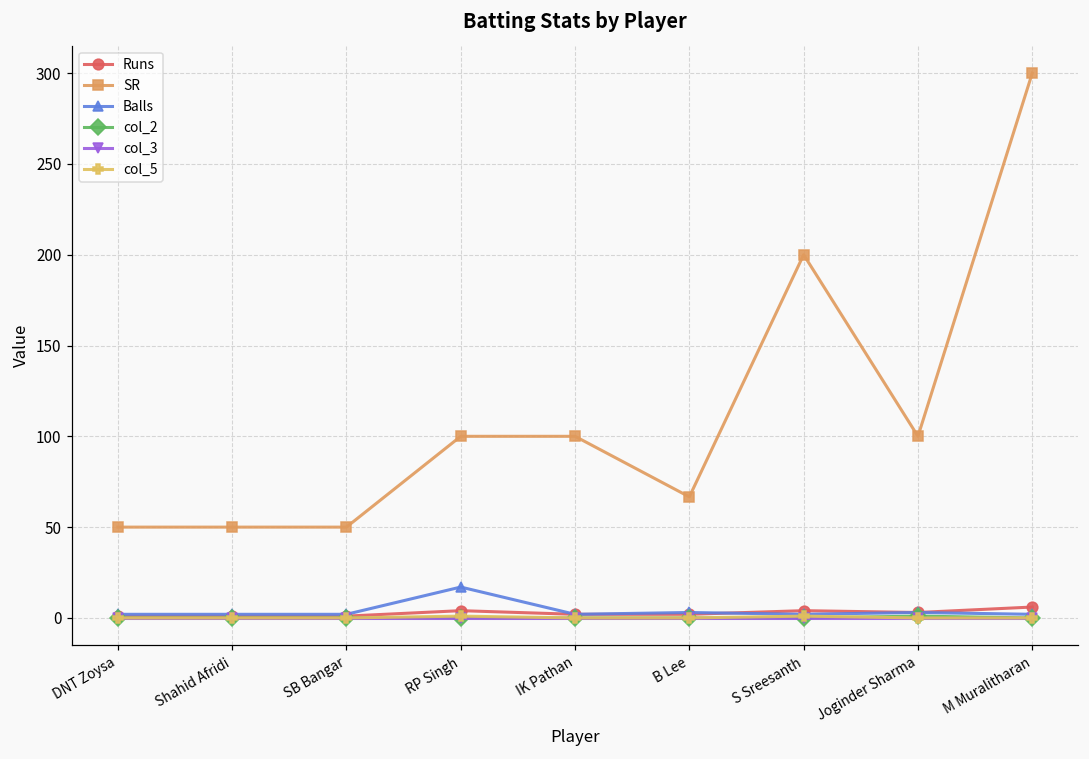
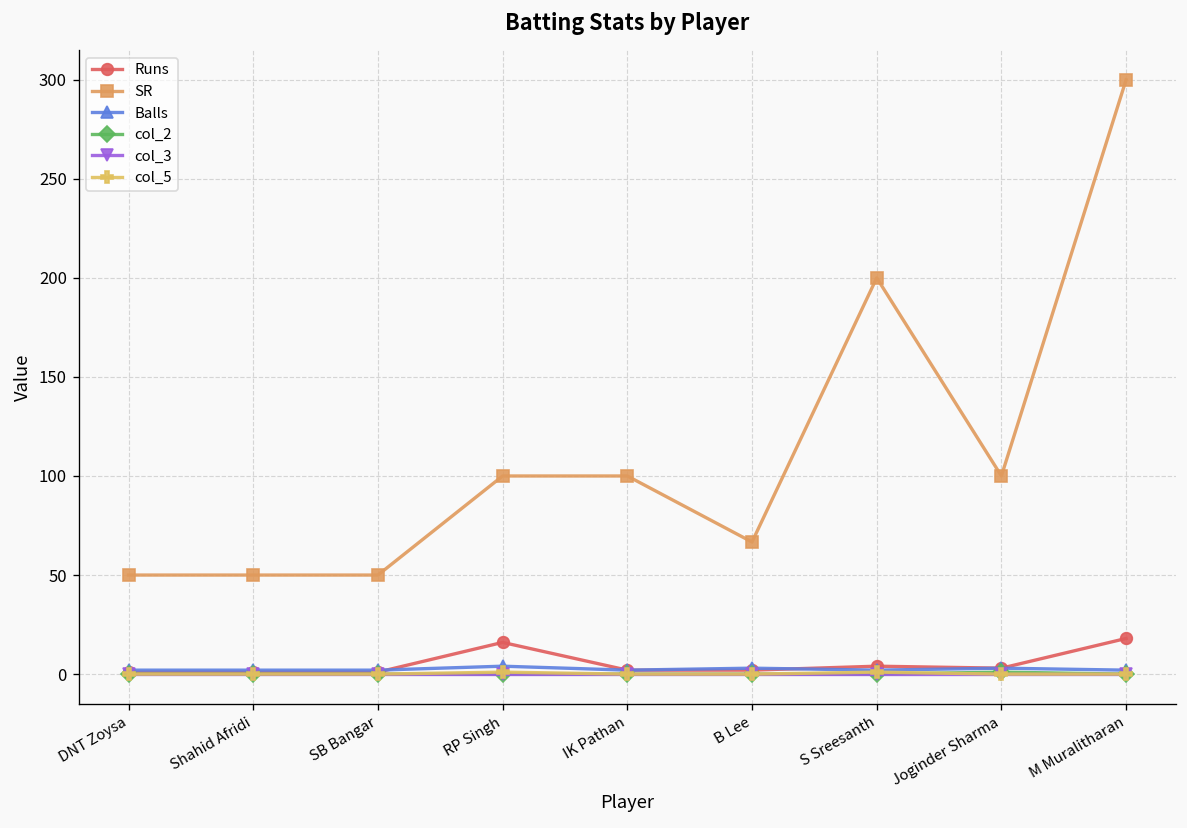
Runs, RP Singh: 4 -> 16
Balls, RP Singh: 17 -> 4
Runs, M Muralitharan: 6 -> 18
